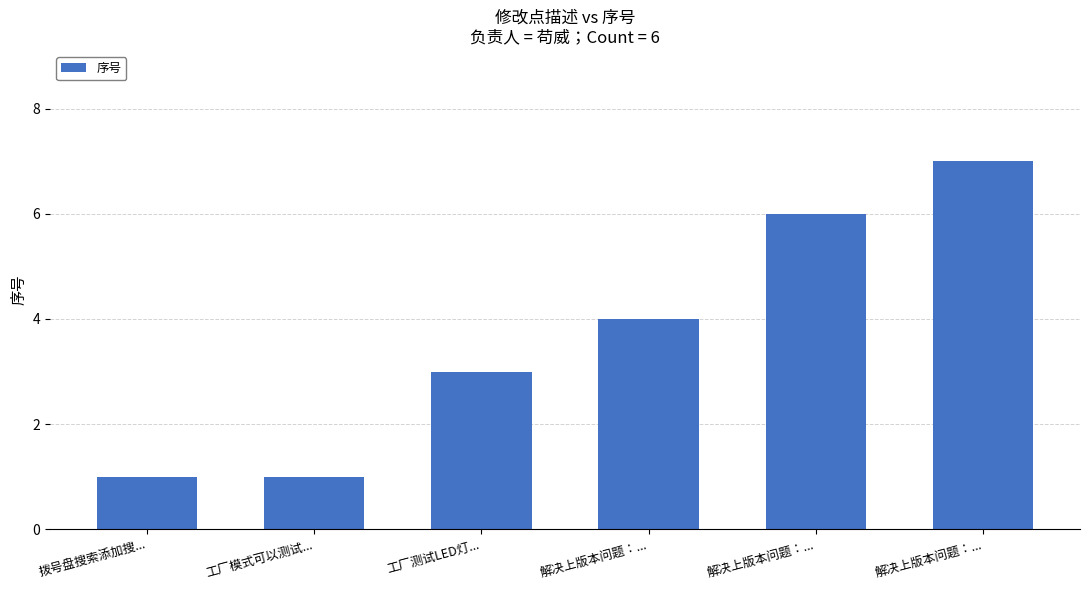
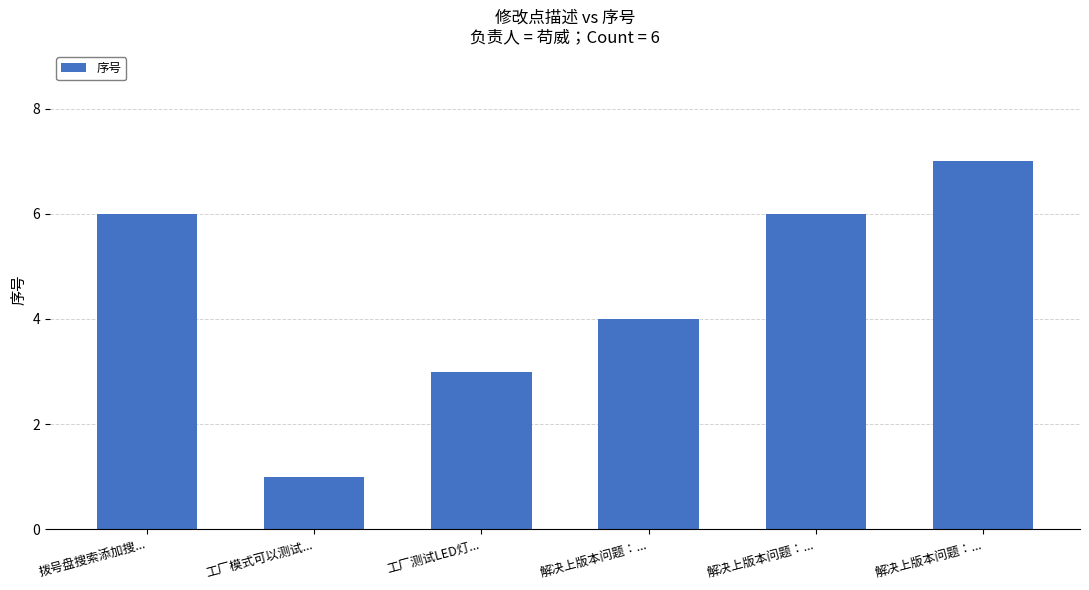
拨号盘搜索添加搜...: 1 -> 6
